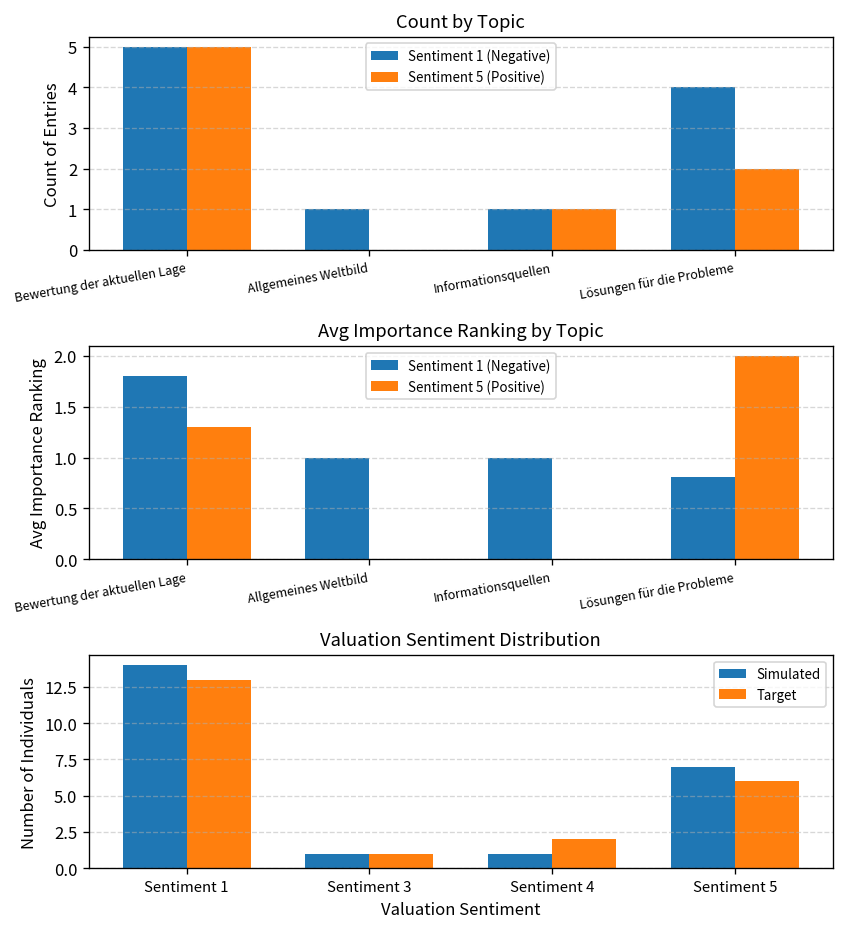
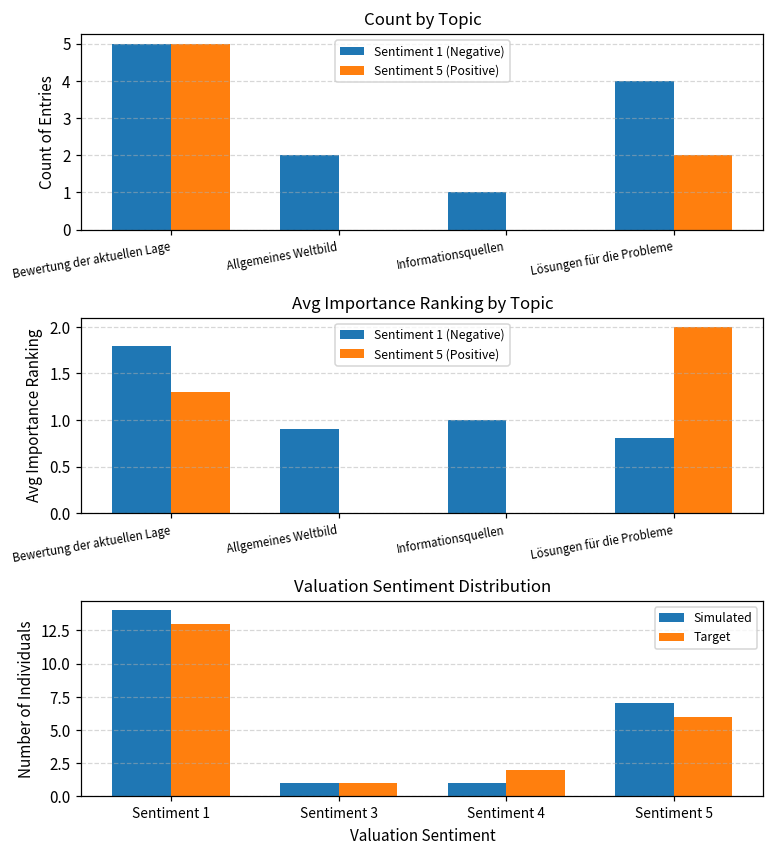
Count by Topic, Sentiment 1 (Negative), Allgemeines Weltbild: 1 -> 2
Count by Topic, Sentiment 5 (Positive), Informationsquellen: 1 -> 0
Avg Importance Ranking by Topic, Sentiment 1 (Negative), Allgemeines Weltbild: 1.0 -> 0.9
